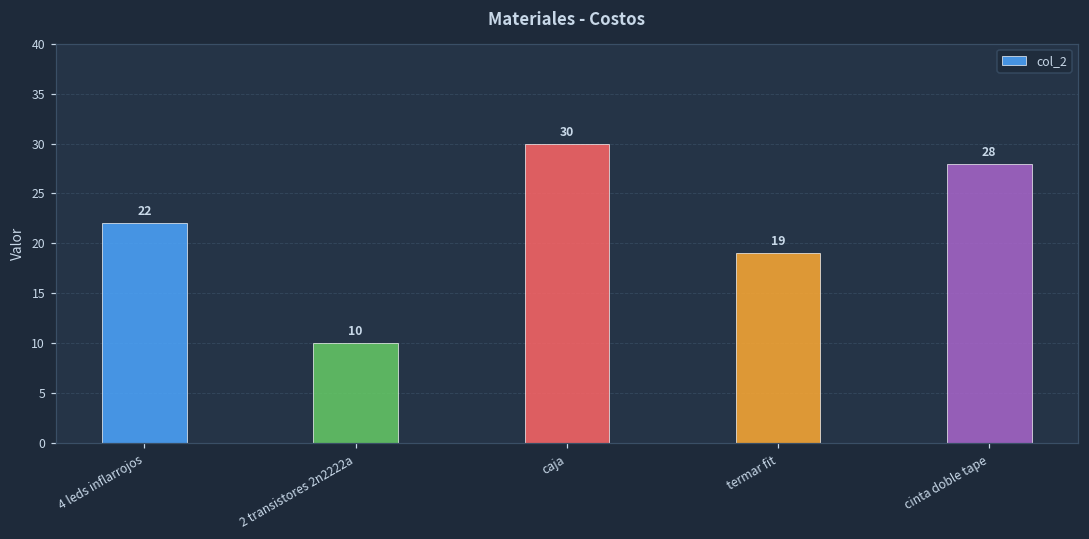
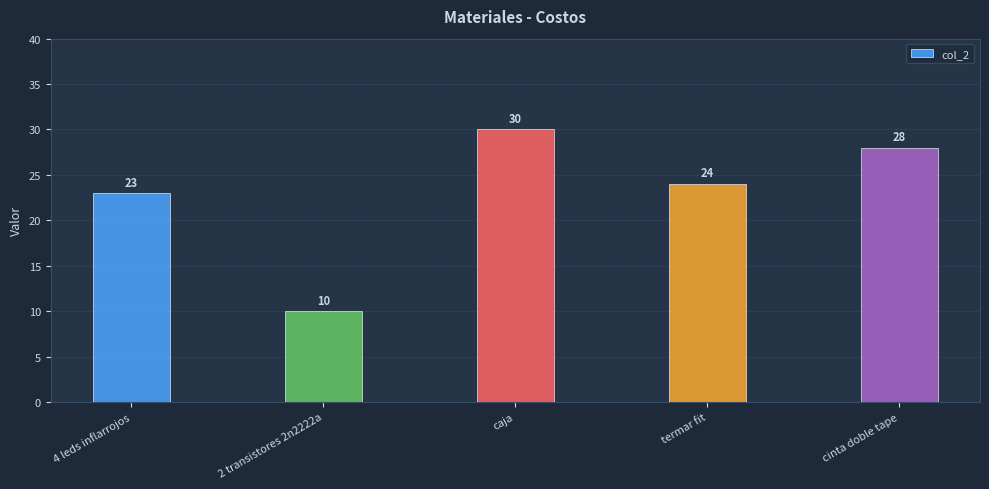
4 leds inflarrojos: 22 -> 23
termar fit: 19 -> 24
